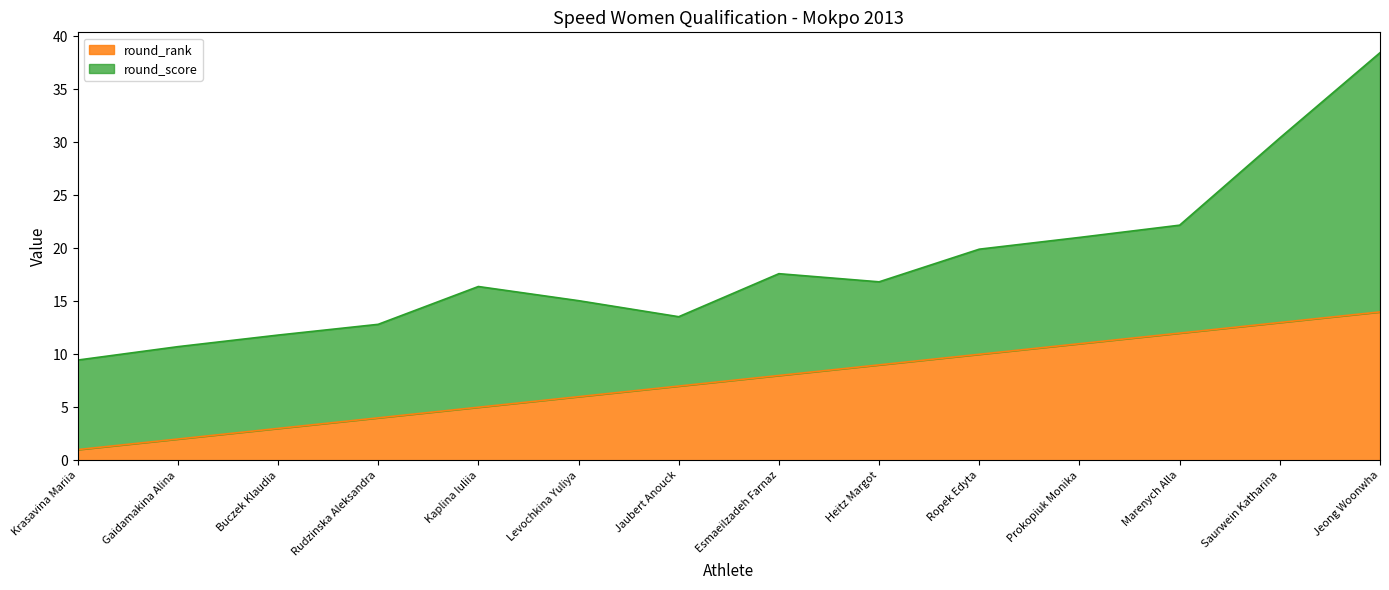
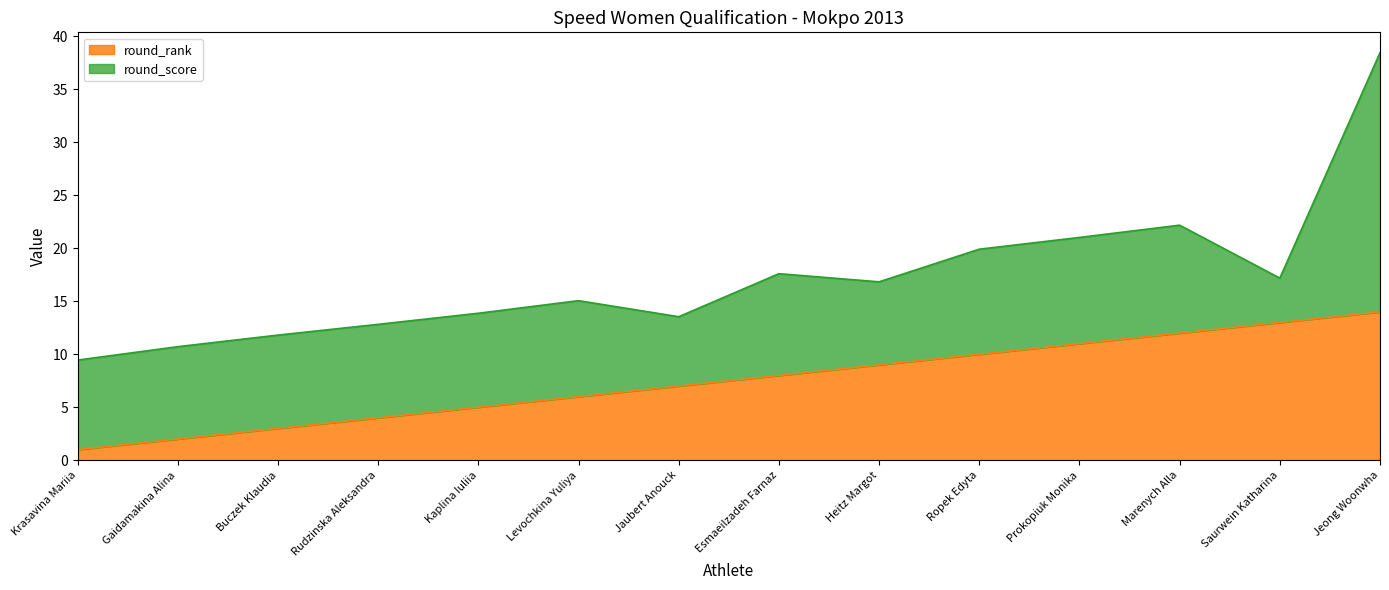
round_score, Kaplina Iuliia: 11.4 -> 8.9
round_score, Saurwein Katharina: 17.4 -> 4.2
